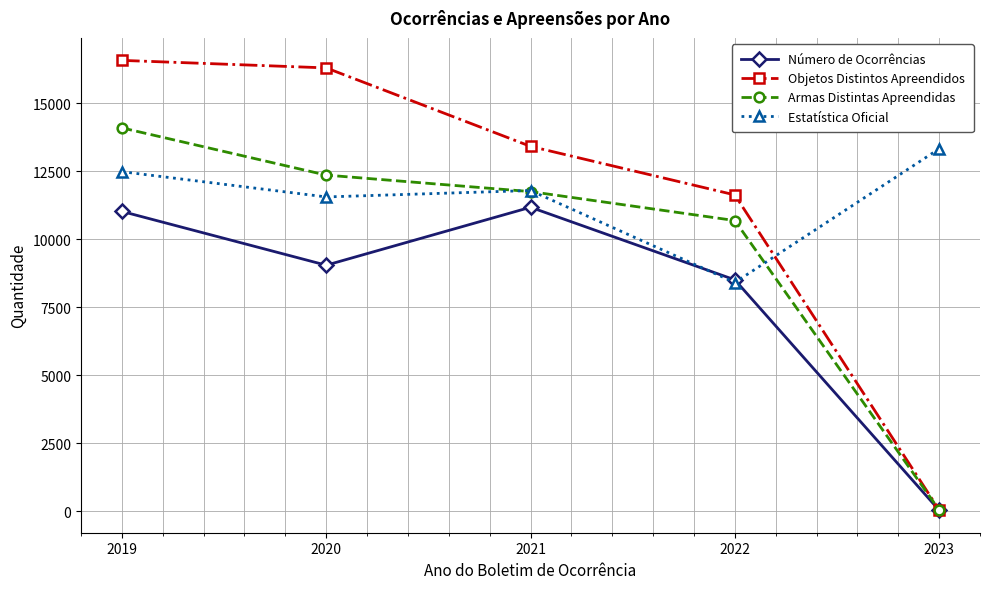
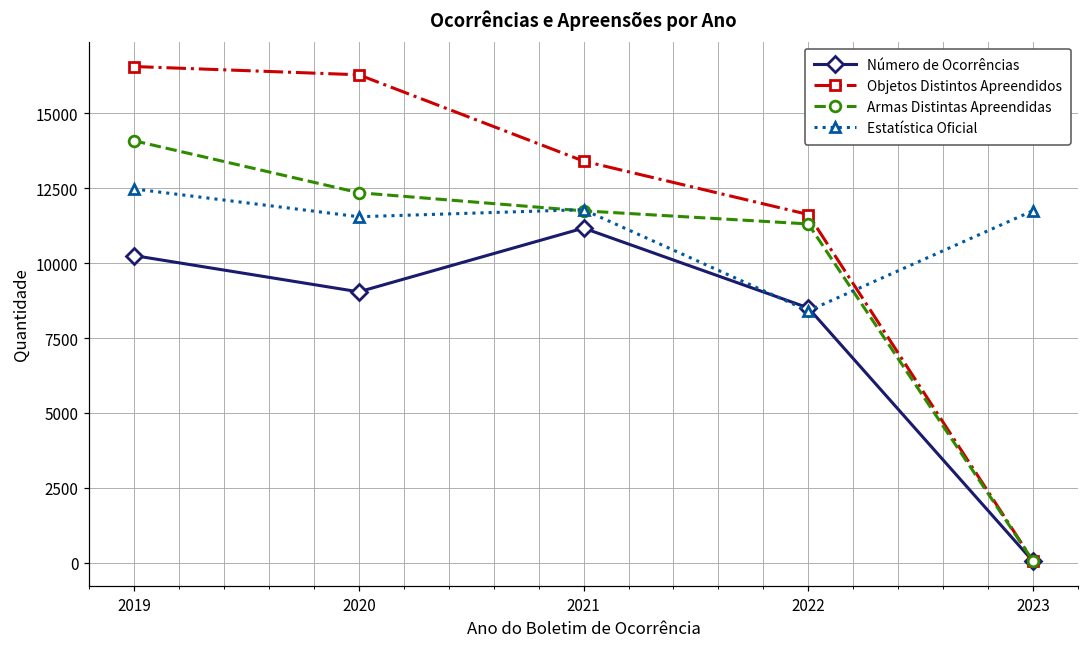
Número de Ocorrências, 2019: 11000 -> 10300
Armas Distintas Apreendidas, 2022: 10700 -> 11300
Estatística Oficial, 2023: 13300 -> 11800
